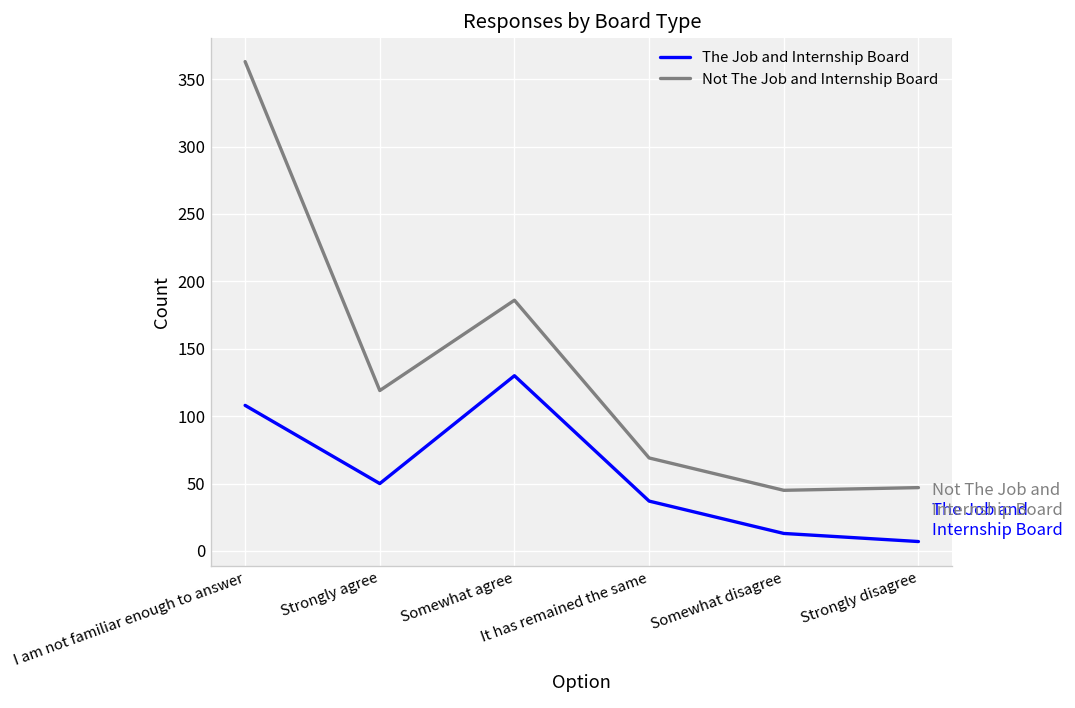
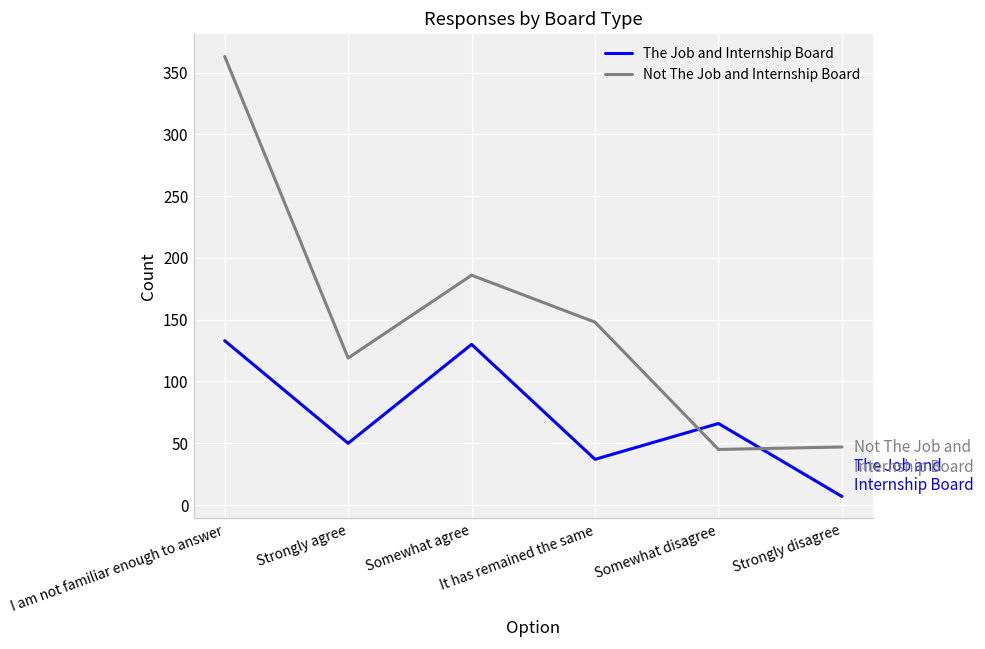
The Job and Internship Board, I am not familiar enough to answer: 108 -> 133
Not The Job and Internship Board, It has remained the same: 69 -> 148
The Job and Internship Board, Somewhat disagree: 13 -> 66
